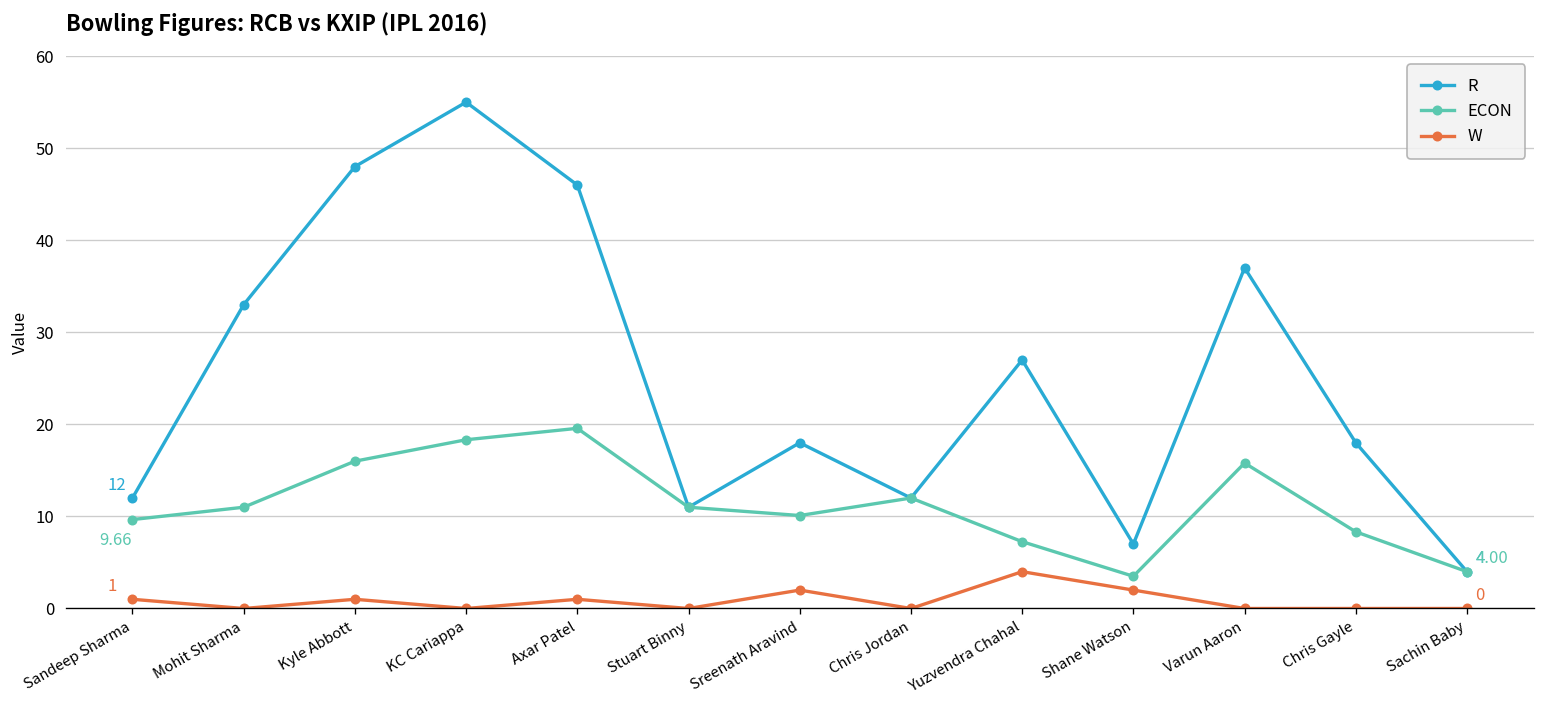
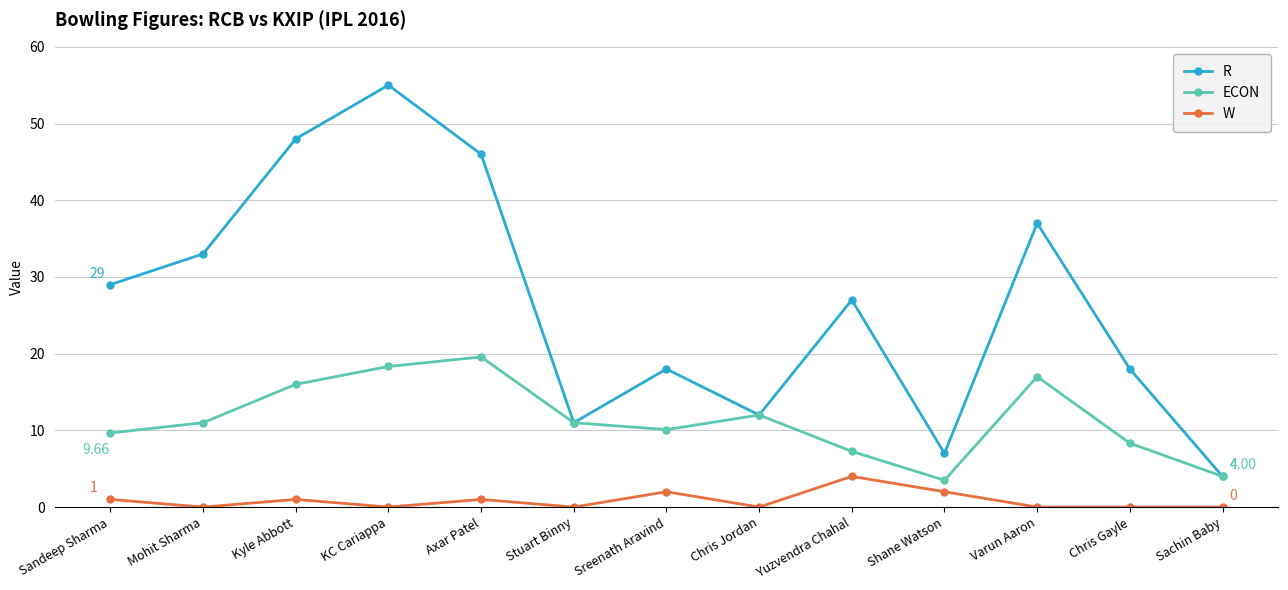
R, Sandeep Sharma: 12 -> 29
ECON, Varun Aaron: 16 -> 17
